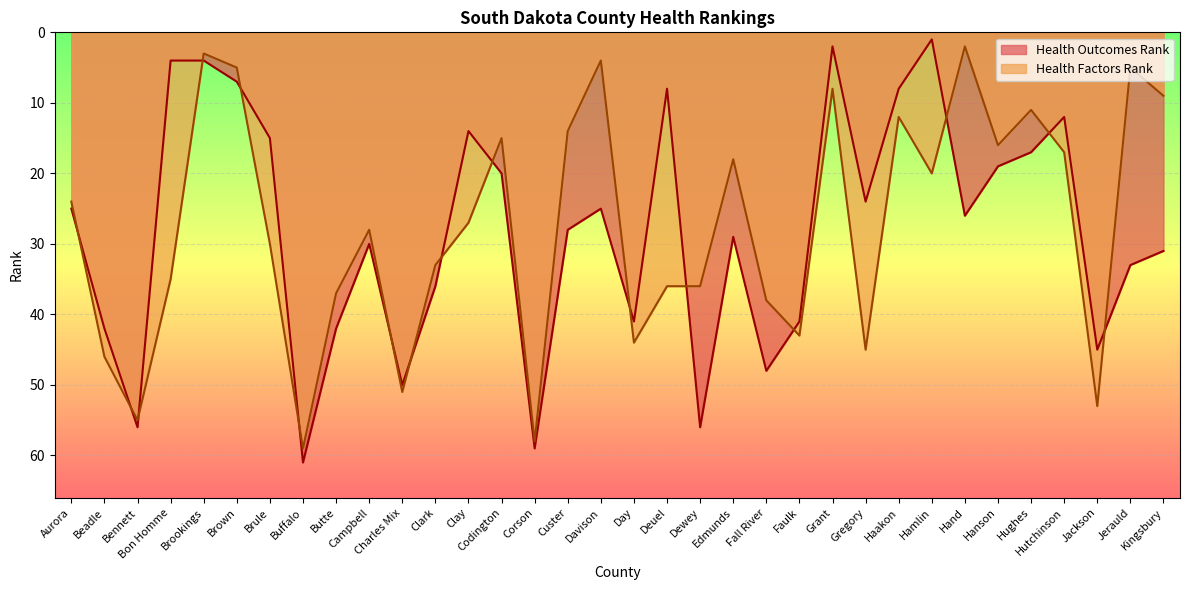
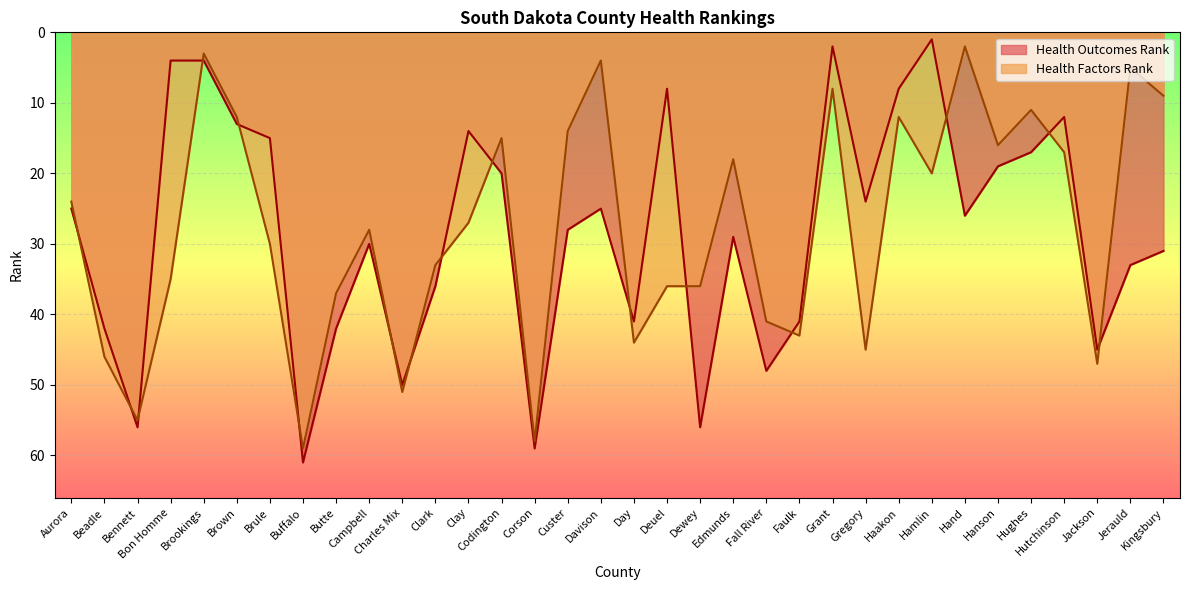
Health Outcomes Rank, Brown: 7 -> 13
Health Factors Rank, Brown: 5 -> 12
Health Factors Rank, Fall River: 38 -> 41
Health Factors Rank, Jackson: 53 -> 47
